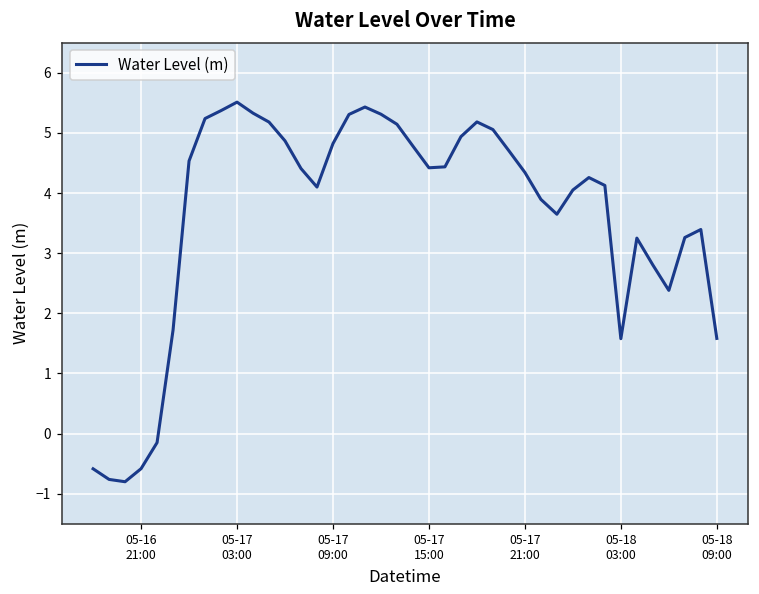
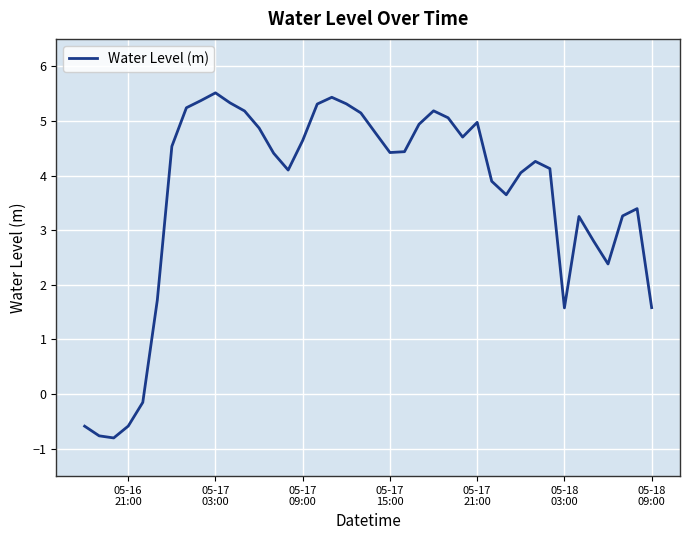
05-17 09:00: 4.8 -> 4.6
05-17 21:00: 4.3 -> 5.0
